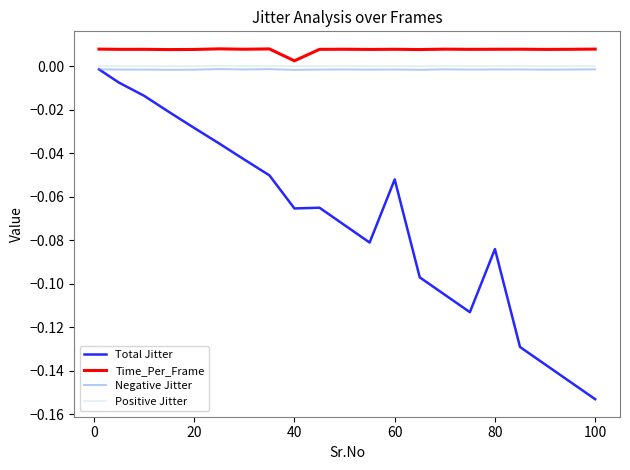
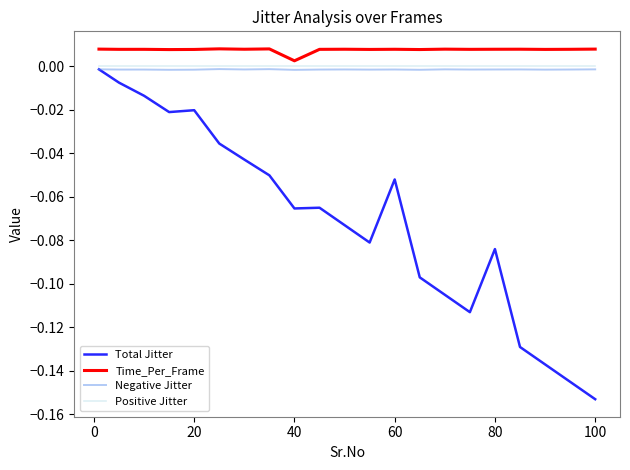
Total Jitter, 20: -0.028 -> -0.020
